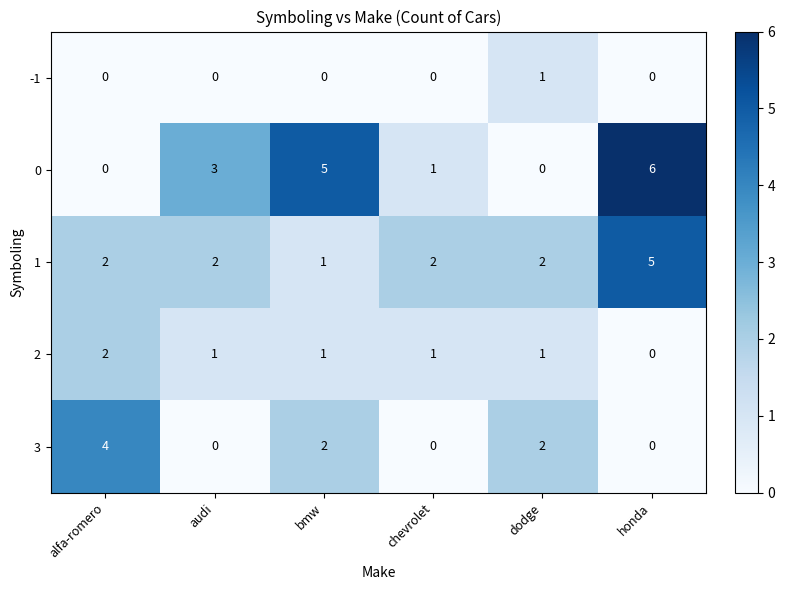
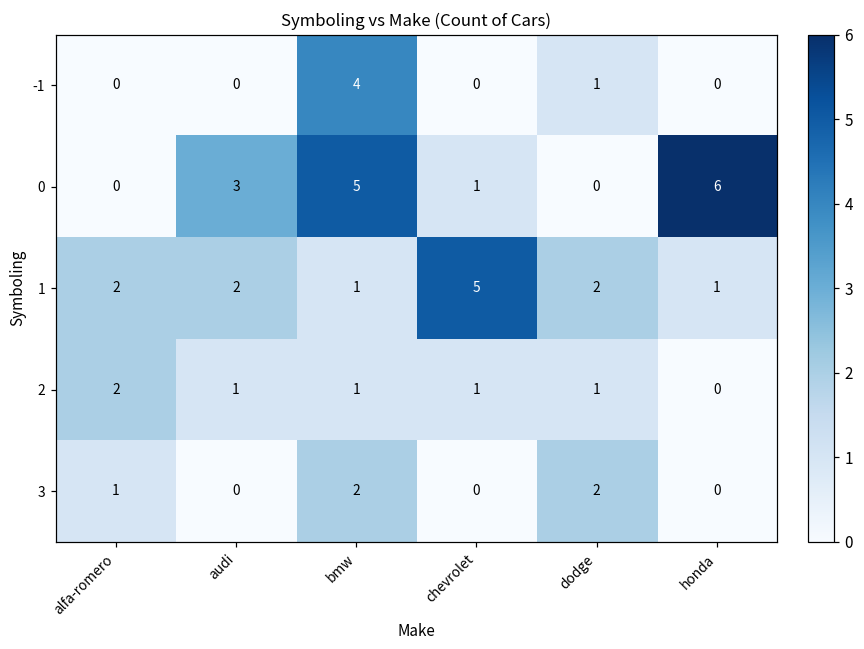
-1, bmw: 0 -> 4
1, chevrolet: 2 -> 5
1, honda: 5 -> 1
3, alfa-romero: 4 -> 1
